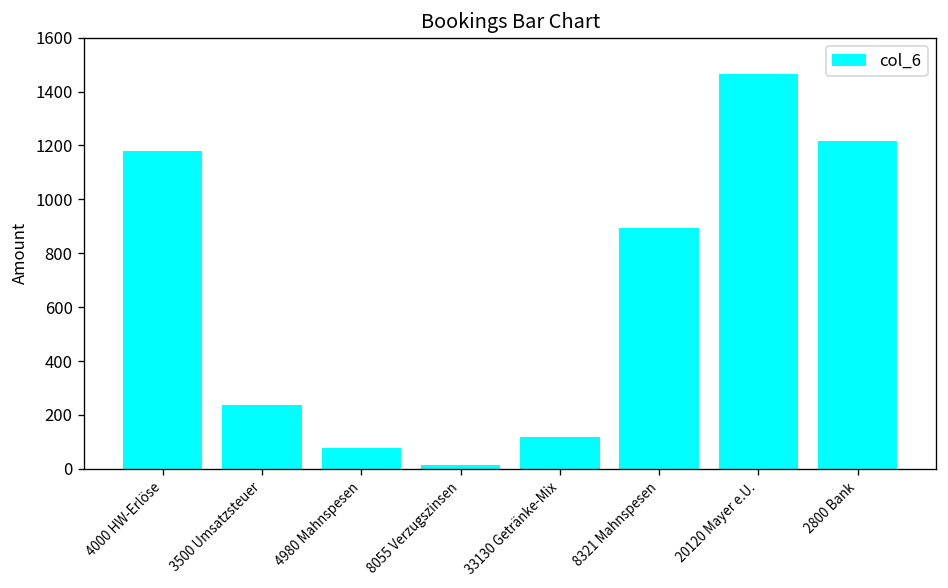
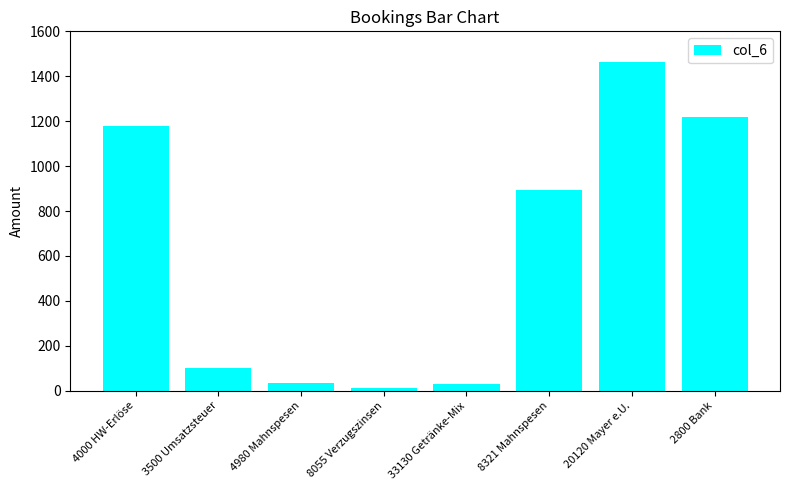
3500 Umsatzsteuer: 240 -> 100
4980 Mahnspesen: 80 -> 40
33130 Getränke-Mix: 120 -> 30
